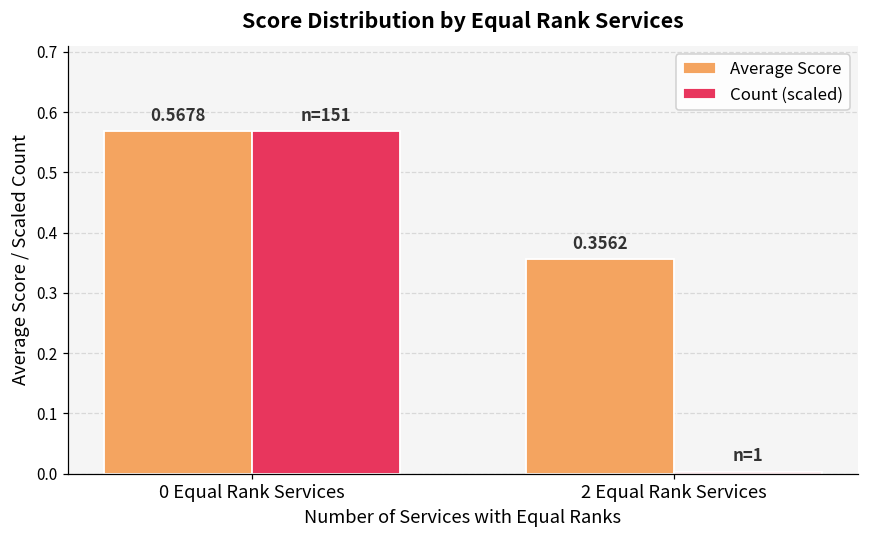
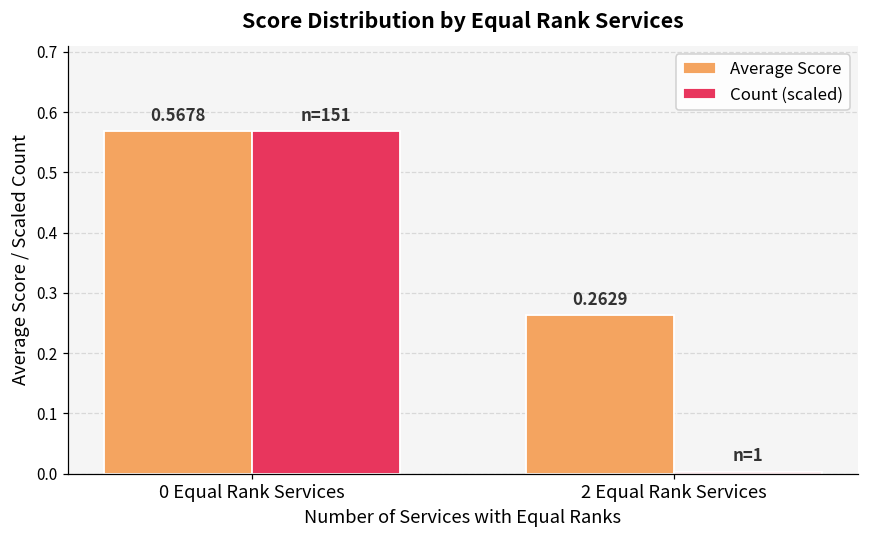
Average Score, 2 Equal Rank Services: 0.3562 -> 0.2629
